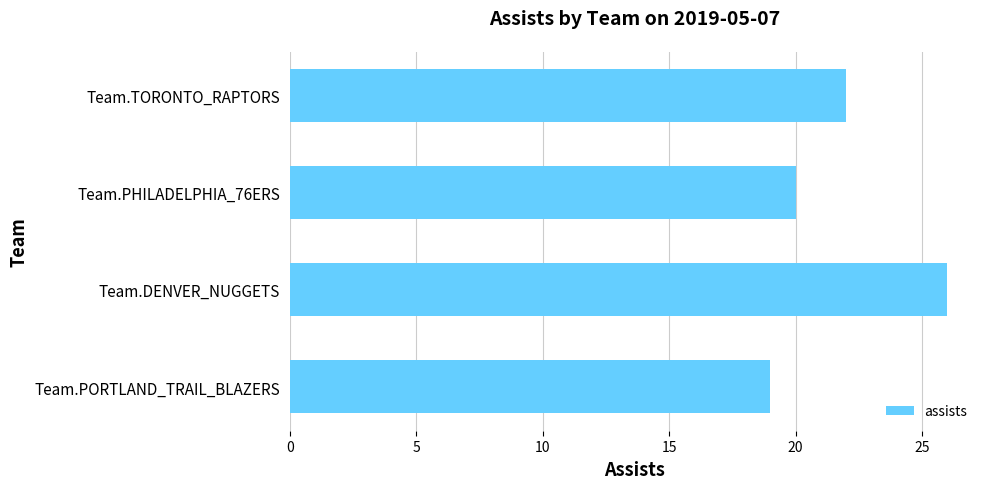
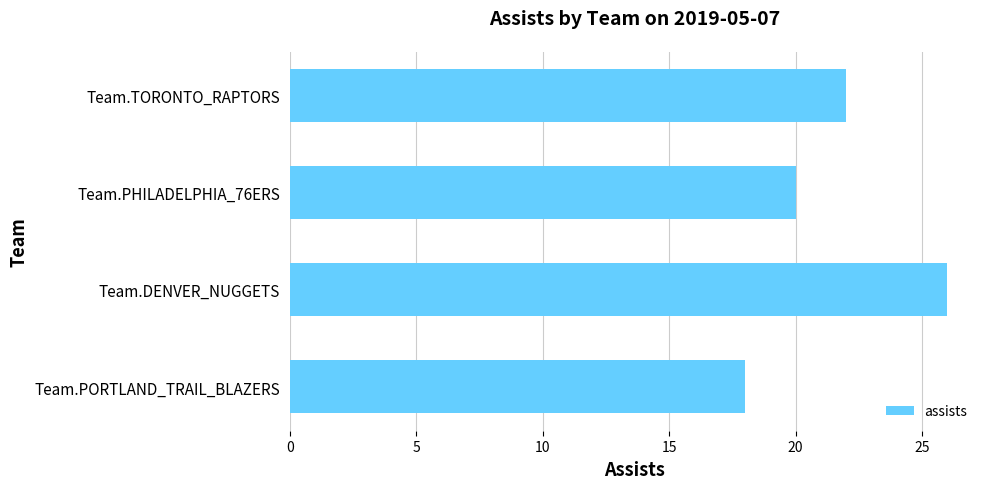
Team.PORTLAND_TRAIL_BLAZERS: 19 -> 18
